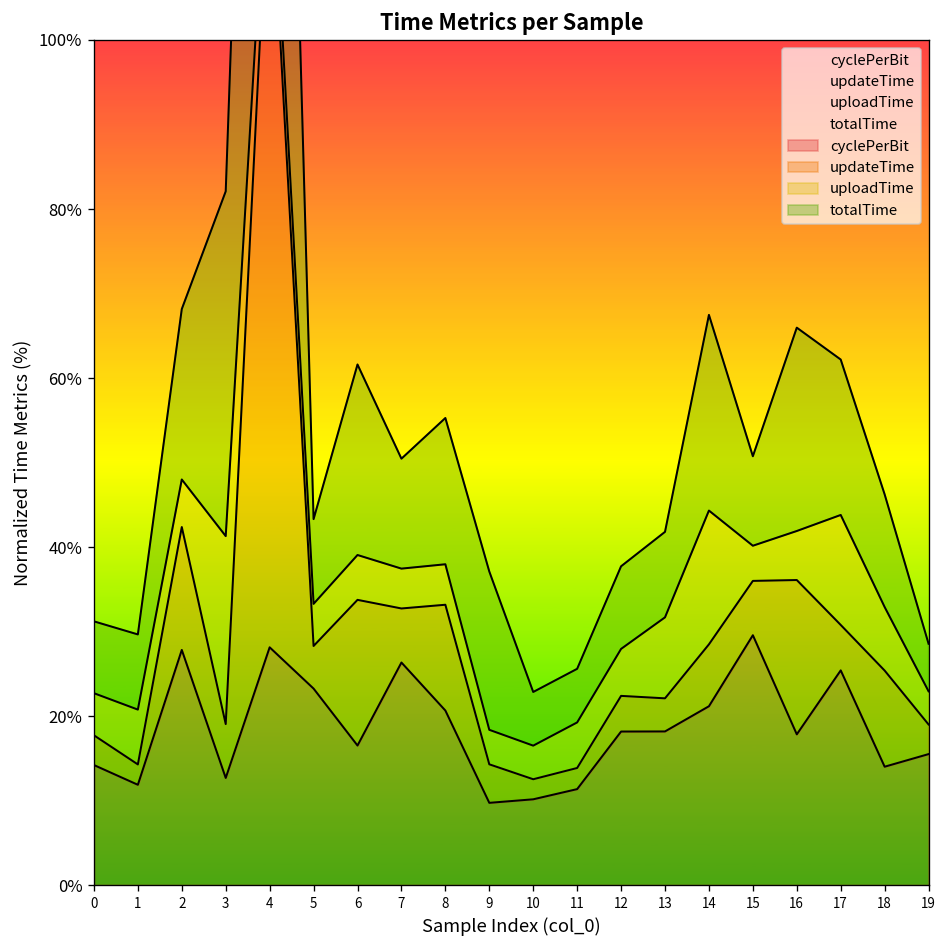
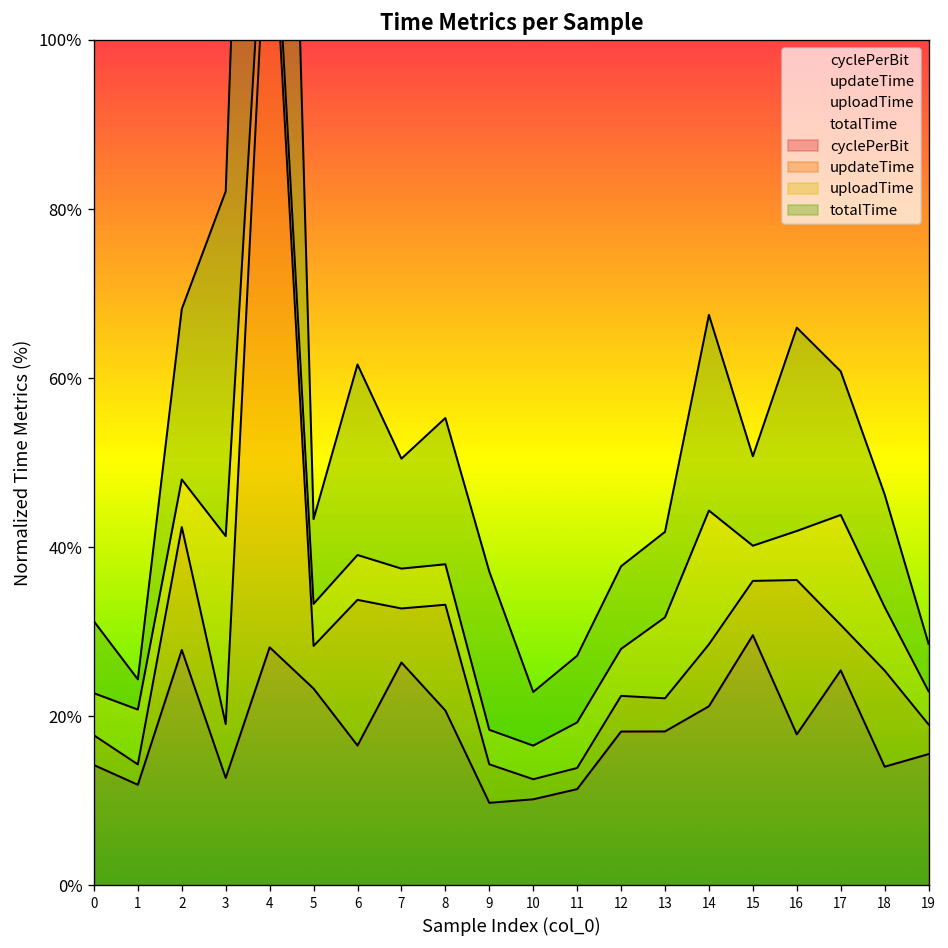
totalTime, 1: 9% -> 4%
totalTime, 11: 6% -> 8%
totalTime, 17: 18% -> 17%
